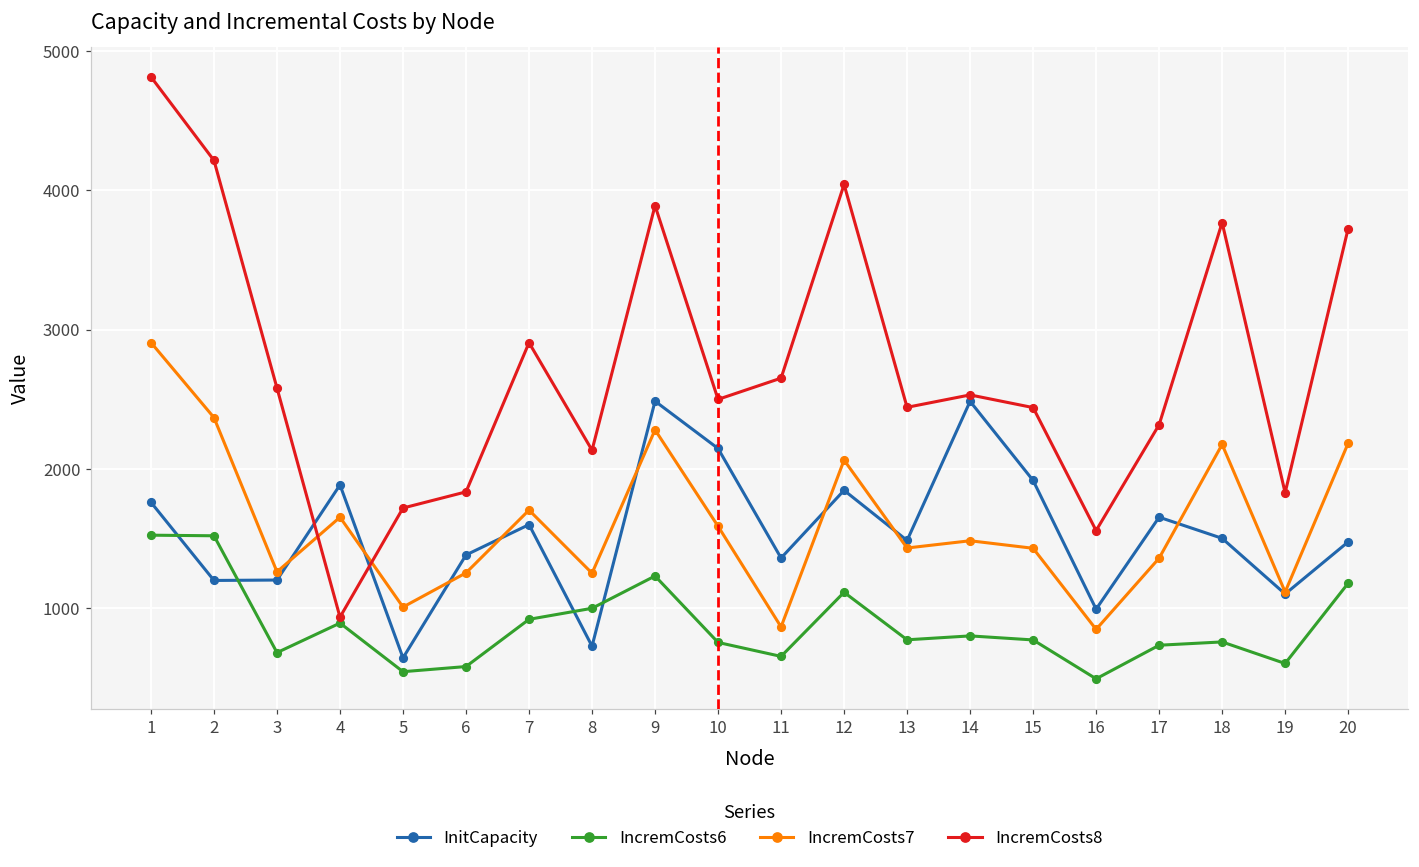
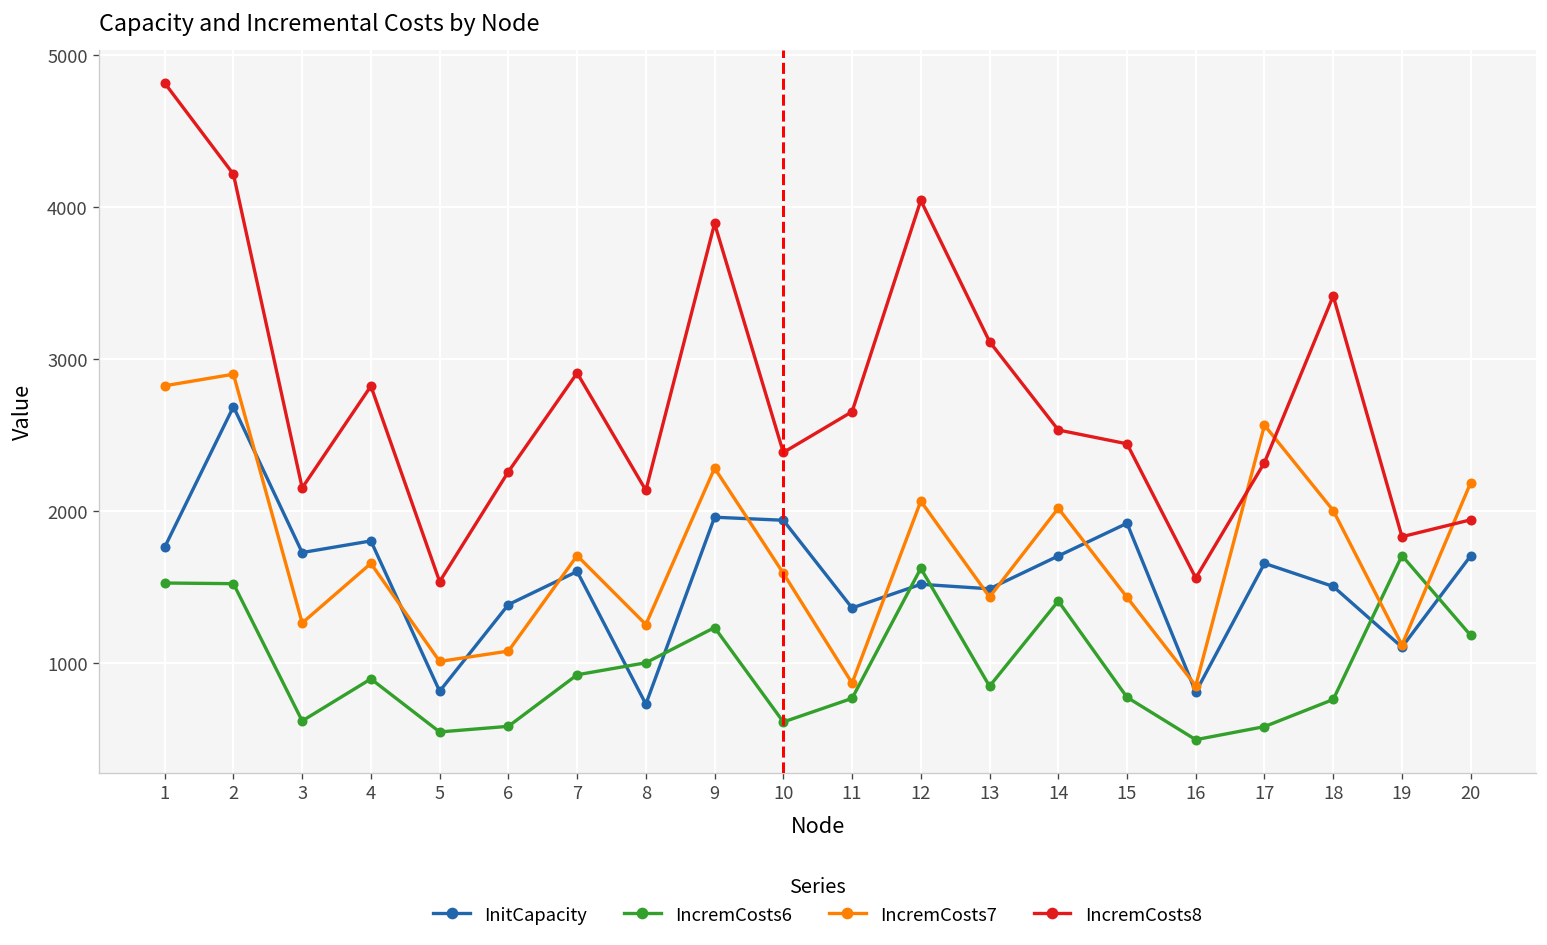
IncremCosts7, 1: 2910 -> 2820
InitCapacity, 2: 1200 -> 2680
IncremCosts7, 2: 2370 -> 2900
InitCapacity, 3: 1200 -> 1720
IncremCosts6, 3: 680 -> 620
IncremCosts8, 3: 2580 -> 2150
InitCapacity, 4: 1890 -> 1800
IncremCosts8, 4: 940 -> 2820
InitCapacity, 5: 640 -> 810
IncremCosts8, 5: 1720 -> 1530
IncremCosts7, 6: 1250 -> 1080
IncremCosts8, 6: 1840 -> 2260
InitCapacity, 9: 2490 -> 1960
InitCapacity, 10: 2150 -> 1940
IncremCosts6, 10: 750 -> 610
IncremCosts8, 10: 2500 -> 2380
IncremCosts6, 11: 650 -> 770
InitCapacity, 12: 1850 -> 1520
IncremCosts6, 12: 1110 -> 1620
IncremCosts6, 13: 770 -> 840
IncremCosts8, 13: 2440 -> 3110
InitCapacity, 14: 2480 -> 1700
IncremCosts6, 14: 800 -> 1410
IncremCosts7, 14: 1480 -> 2020
InitCapacity, 16: 990 -> 810
IncremCosts6, 17: 730 -> 580
IncremCosts7, 17: 1360 -> 2560
IncremCosts7, 18: 2180 -> 2000
IncremCosts8, 18: 3770 -> 3410
IncremCosts6, 19: 600 -> 1700
InitCapacity, 20: 1480 -> 1700
IncremCosts8, 20: 3730 -> 1940
